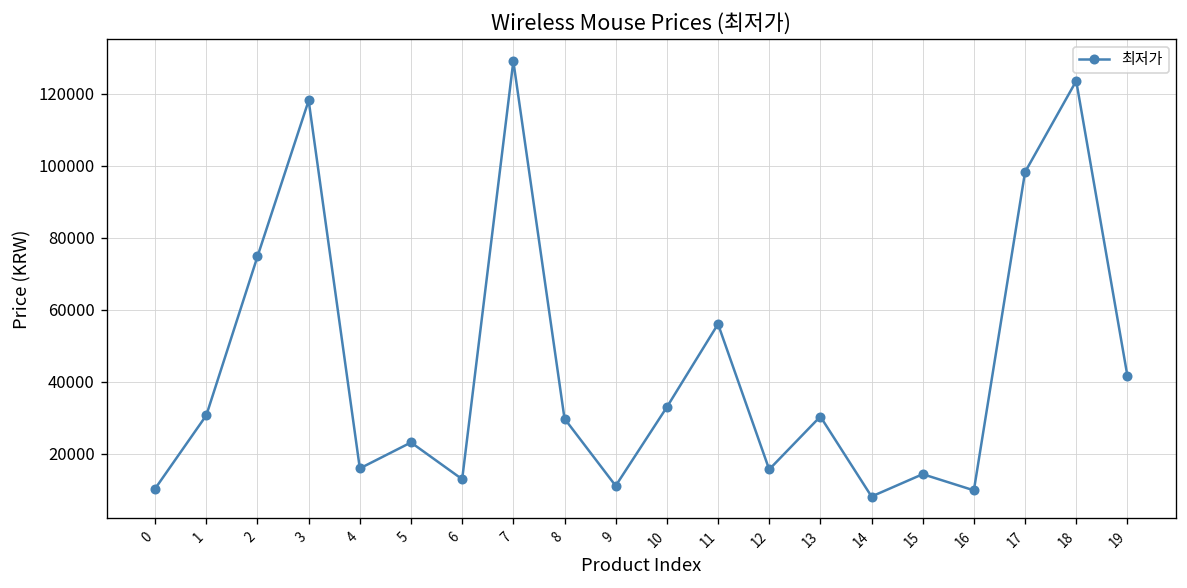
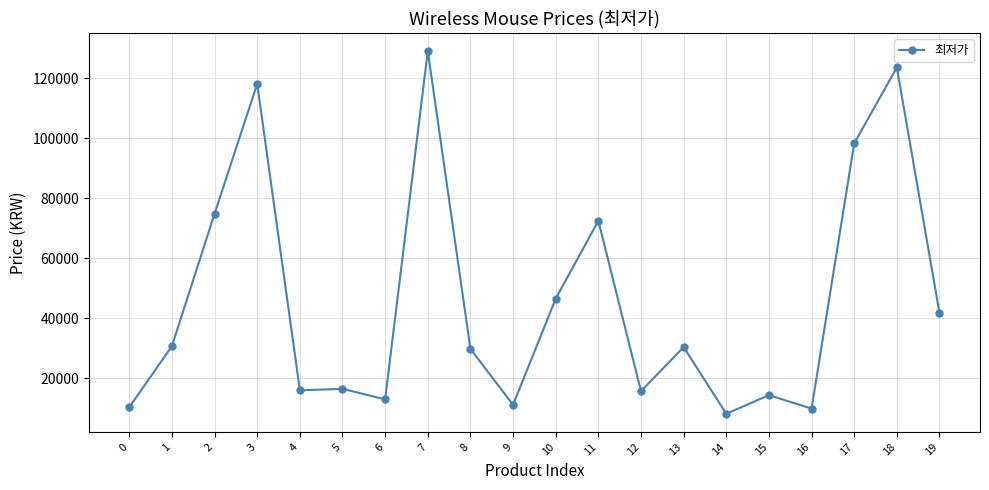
5: 23000 -> 16000
10: 33000 -> 47000
11: 56000 -> 72000
